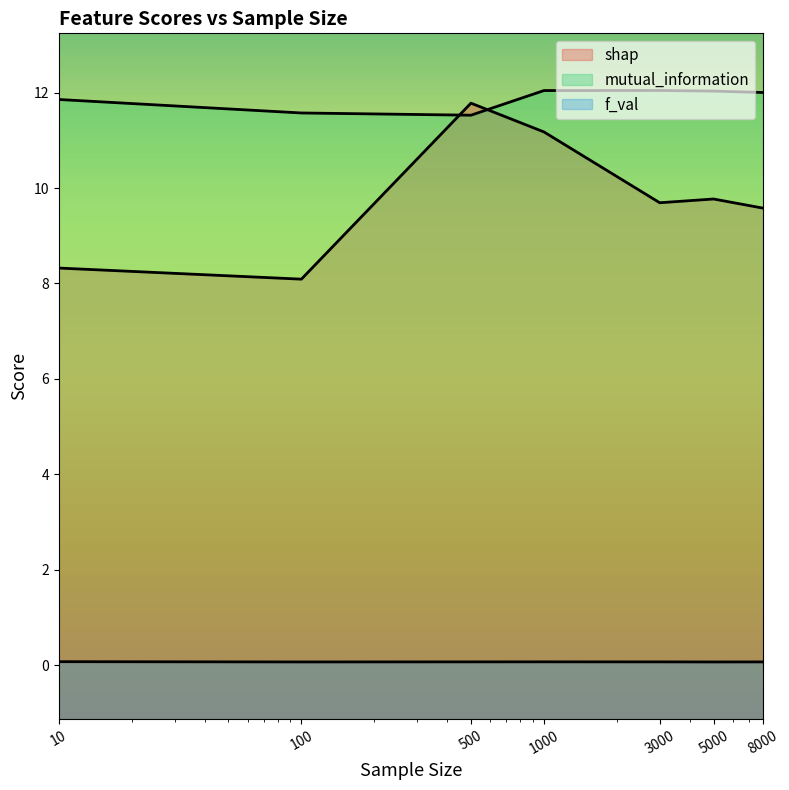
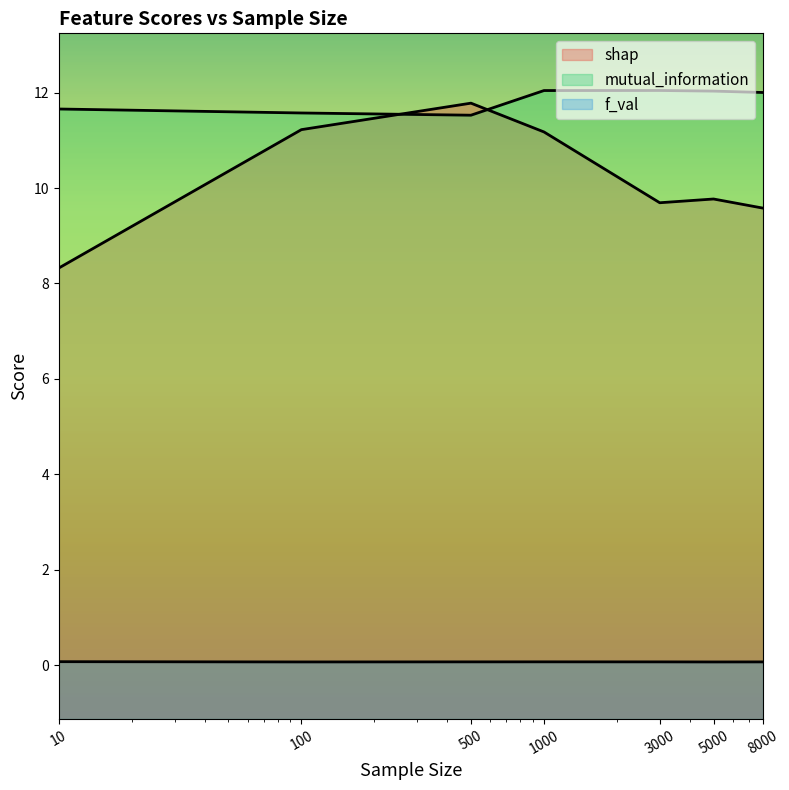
mutual_information, 10: 11.9 -> 11.7
shap, 100: 8.1 -> 11.2
